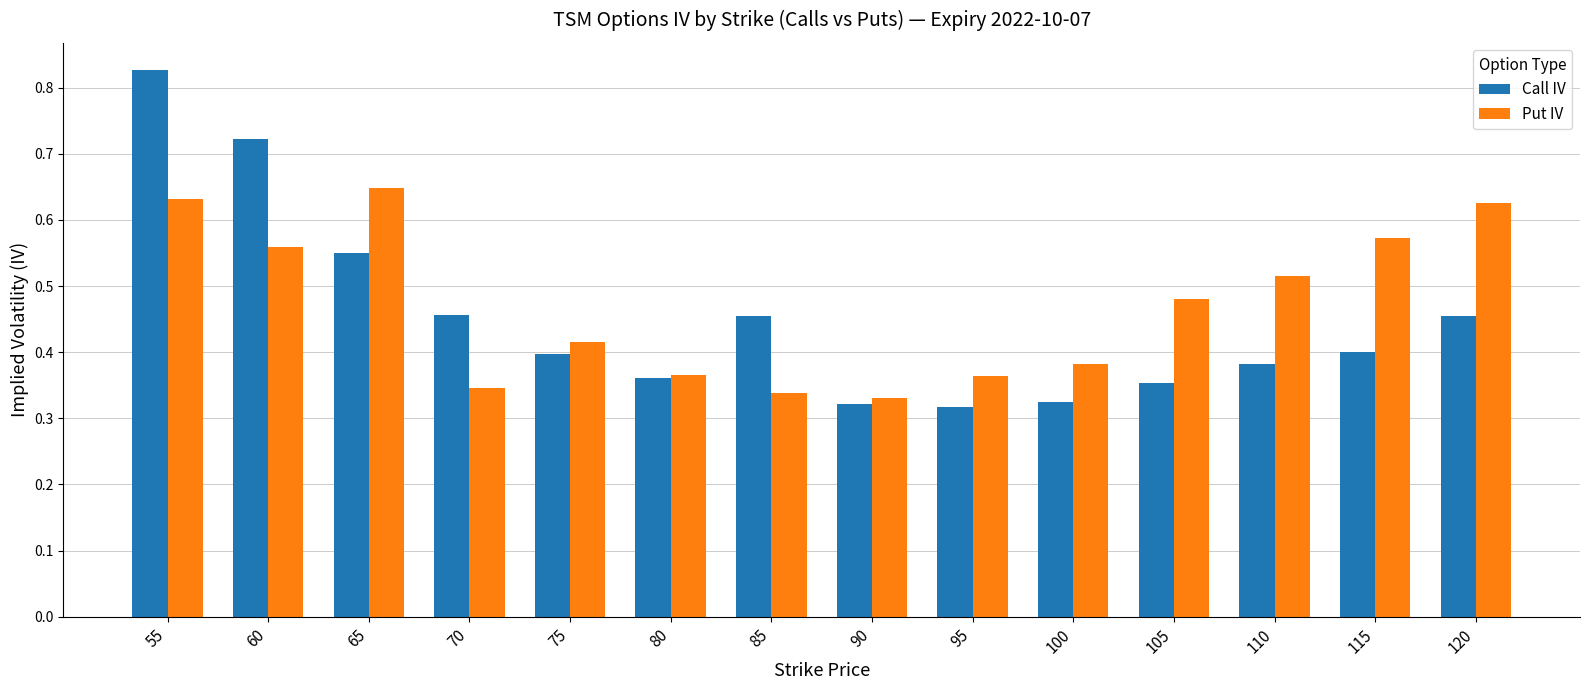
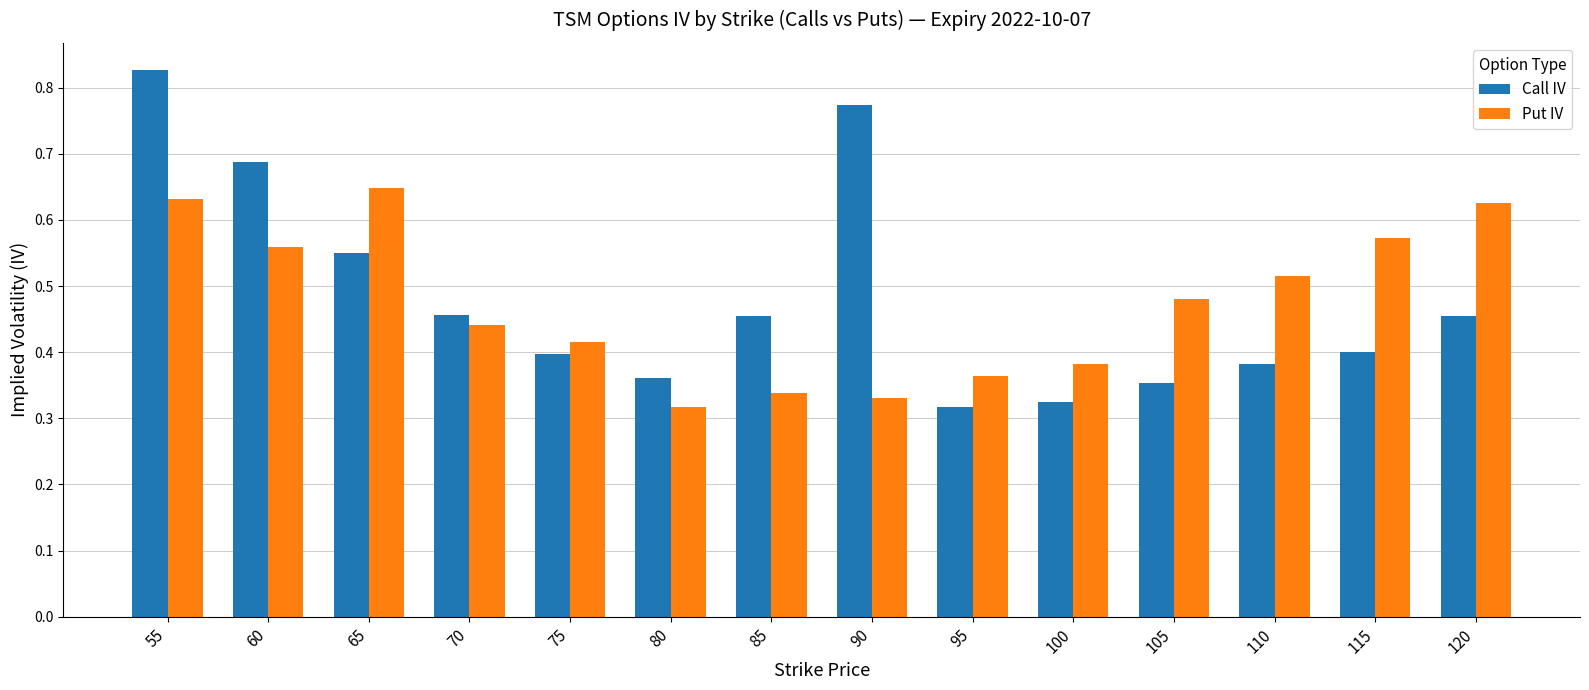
Call IV, 60: 0.72 -> 0.69
Put IV, 70: 0.35 -> 0.44
Put IV, 80: 0.37 -> 0.32
Call IV, 90: 0.32 -> 0.77
